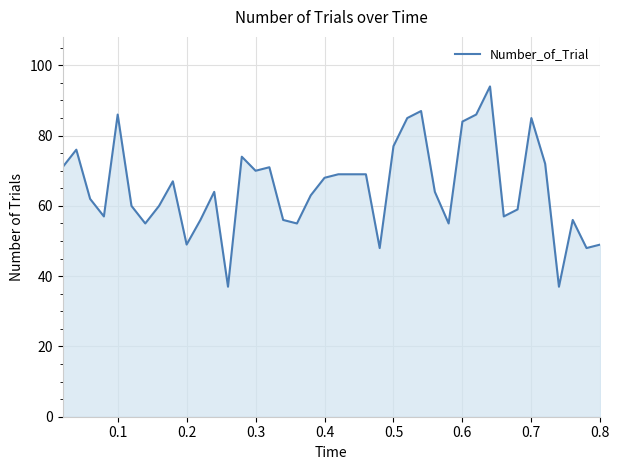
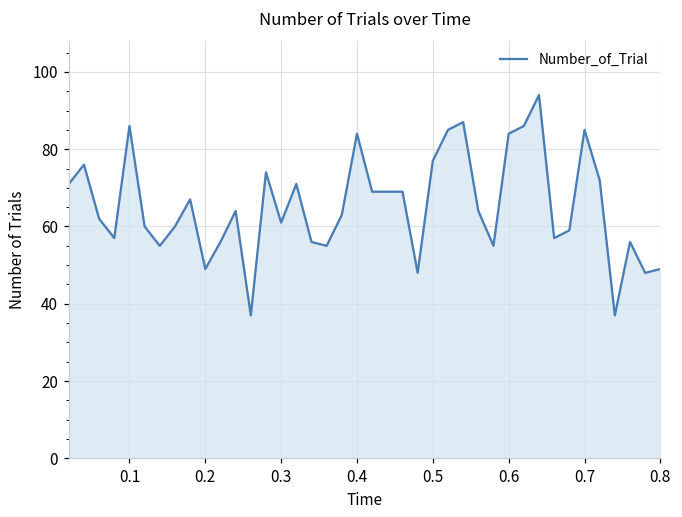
0.3: 70 -> 61
0.4: 68 -> 84
